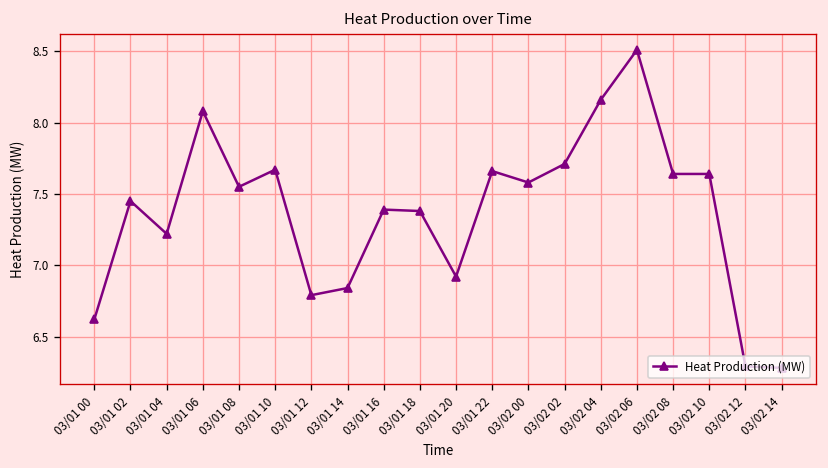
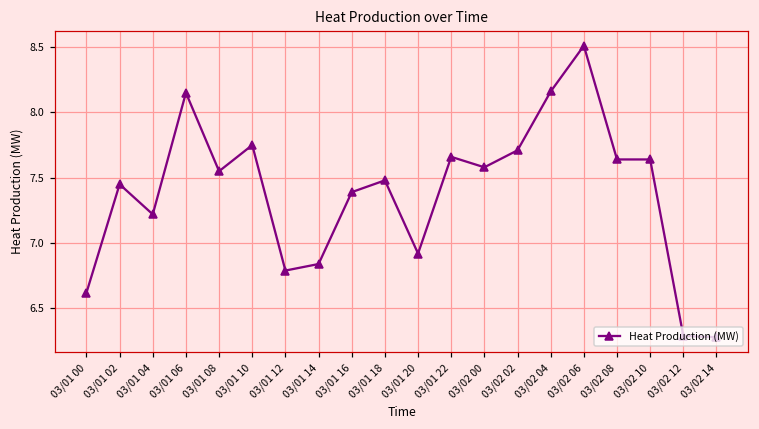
03/01 06: 8.08 -> 8.15
03/01 10: 7.67 -> 7.75
03/01 18: 7.38 -> 7.48
